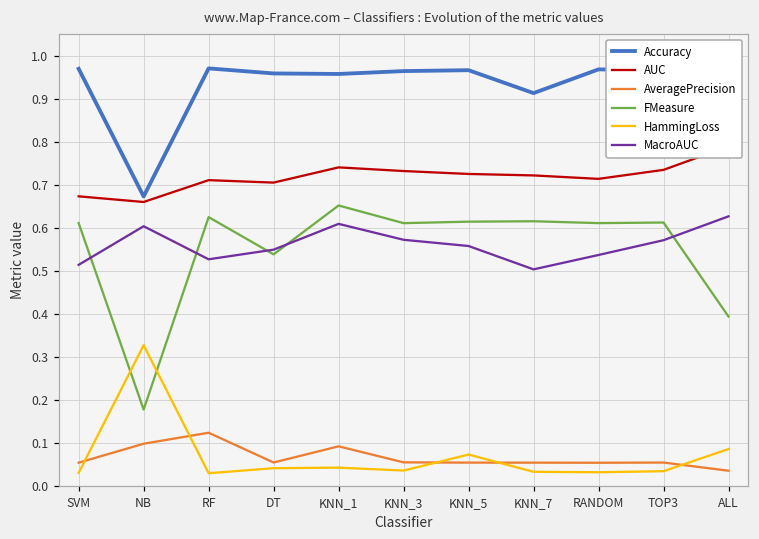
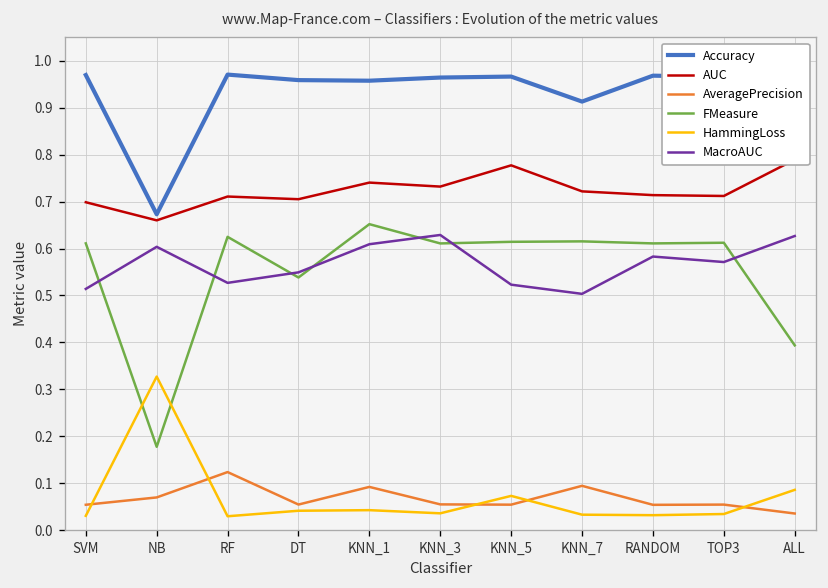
AUC, SVM: 0.67 -> 0.70
AveragePrecision, NB: 0.10 -> 0.07
MacroAUC, KNN_3: 0.57 -> 0.63
AUC, KNN_5: 0.73 -> 0.78
MacroAUC, KNN_5: 0.56 -> 0.52
AveragePrecision, KNN_7: 0.05 -> 0.09
MacroAUC, RANDOM: 0.54 -> 0.58
AUC, TOP3: 0.73 -> 0.71
